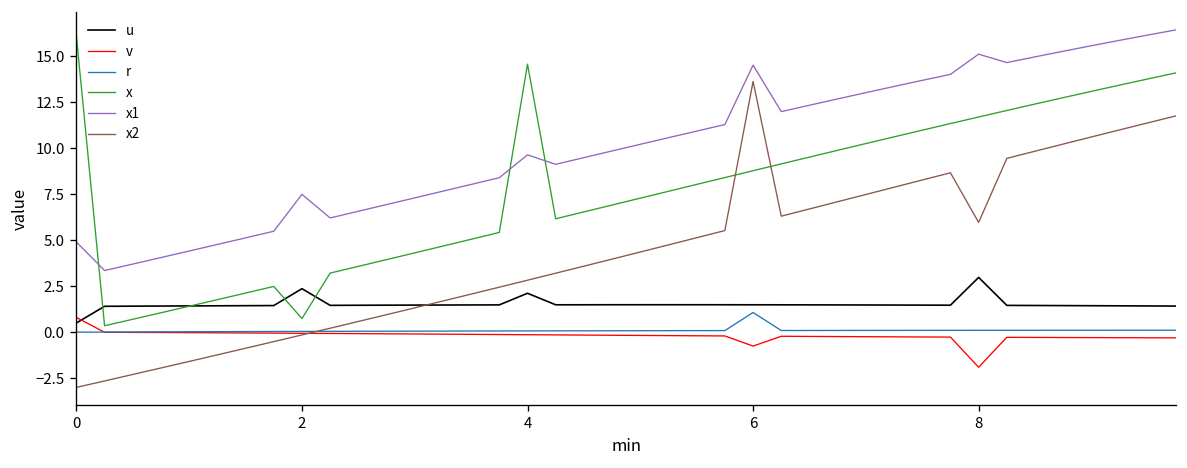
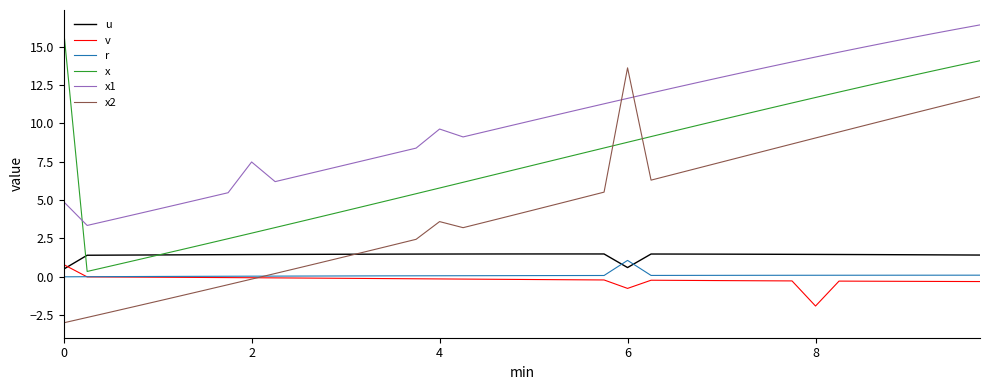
u, 2: 2.4 -> 1.5
x, 2: 0.7 -> 2.8
u, 4: 2.1 -> 1.5
x, 4: 14.6 -> 5.8
x2, 4: 2.8 -> 3.6
u, 6: 1.5 -> 0.6
x1, 6: 14.5 -> 11.6
u, 8: 3.0 -> 1.5
x1, 8: 15.1 -> 14.3
x2, 8: 6.0 -> 9.1
